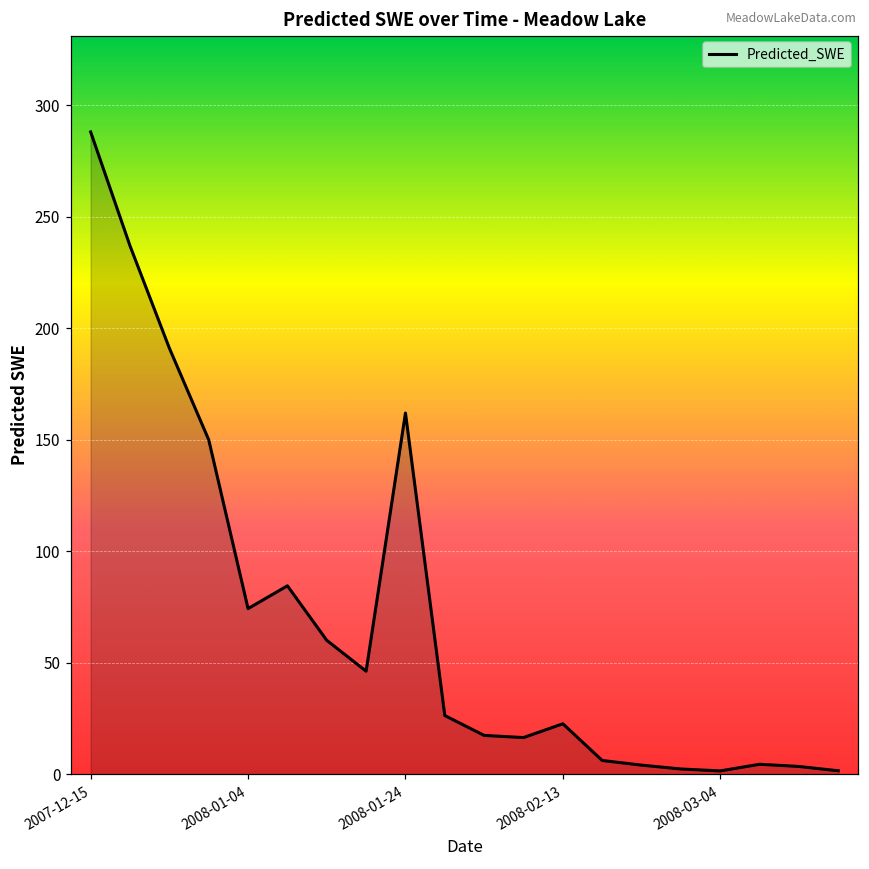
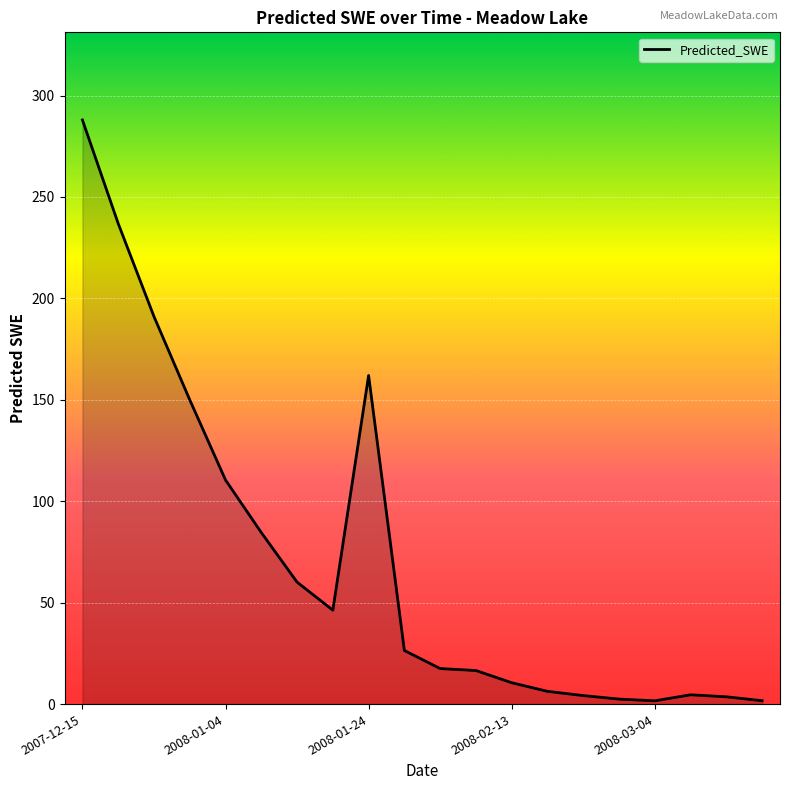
2008-01-04: 74 -> 110
2008-02-13: 23 -> 11
